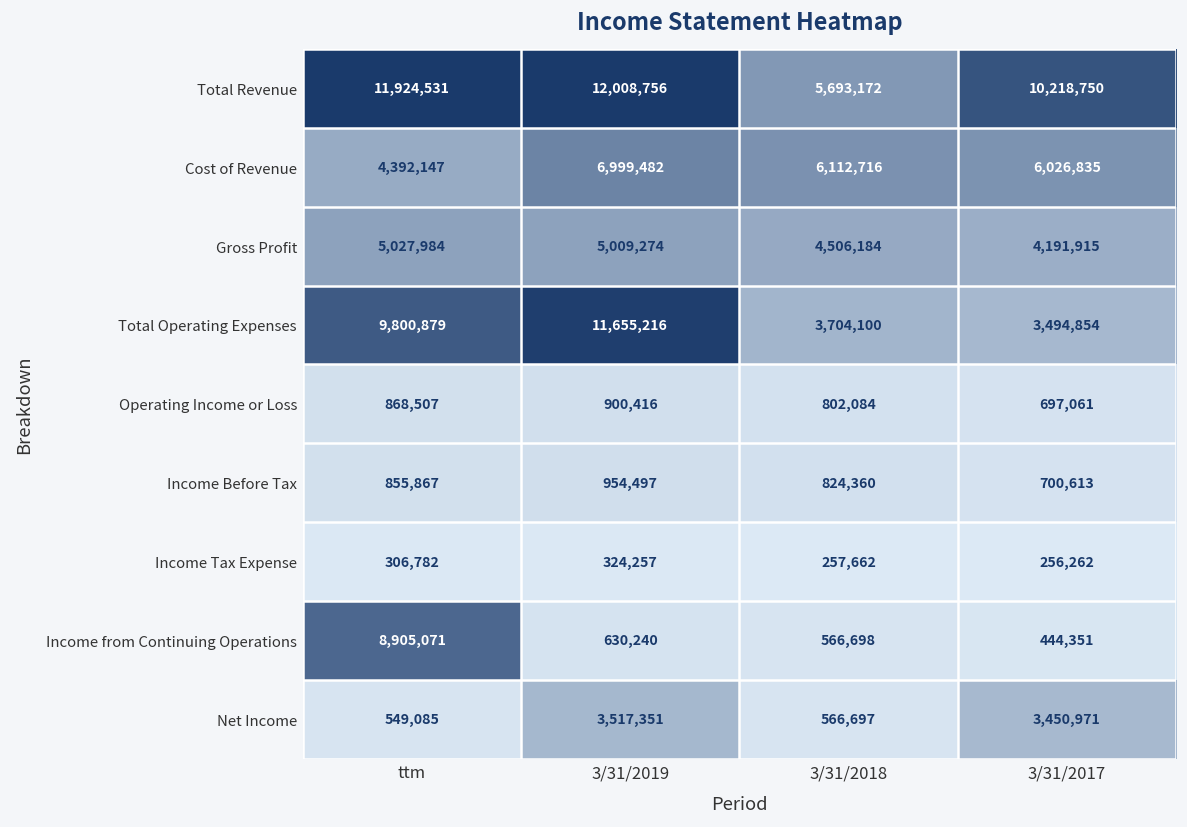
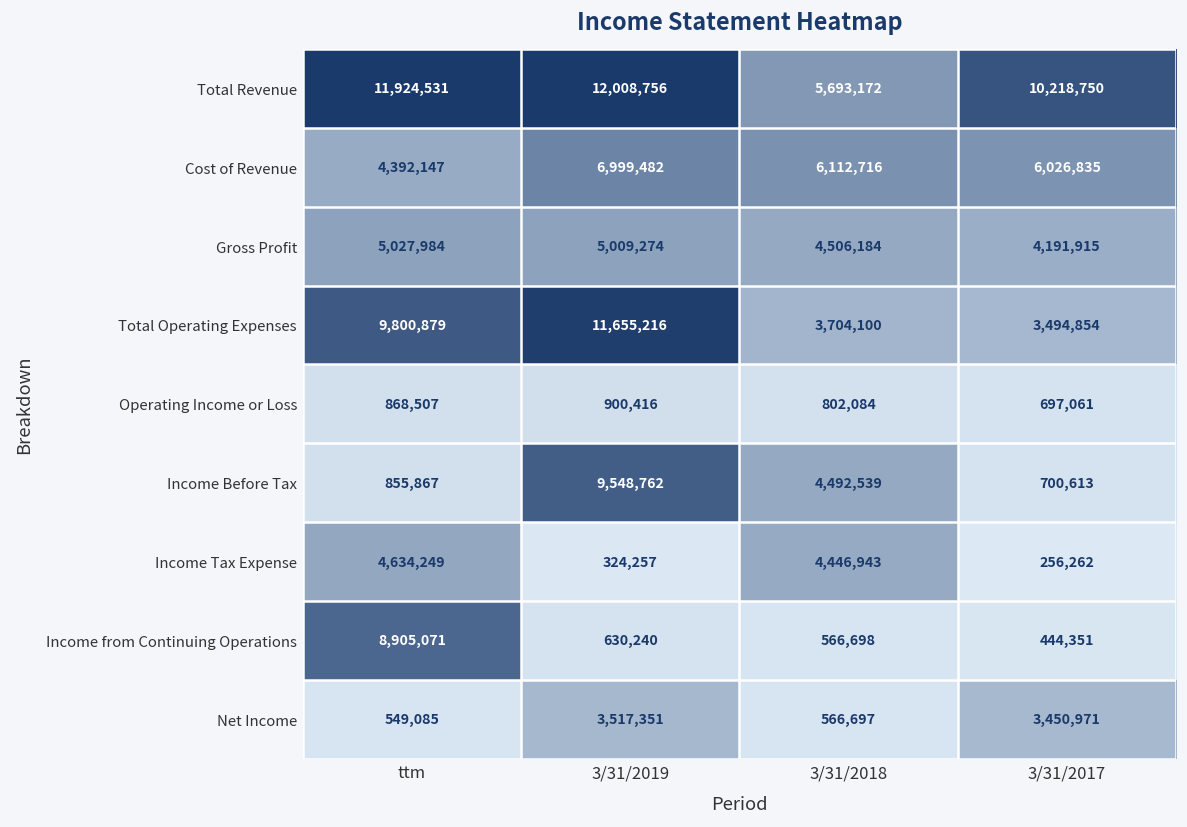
Income Before Tax, 3/31/2019: 954,497 -> 9,548,762
Income Before Tax, 3/31/2018: 824,360 -> 4,492,539
Income Tax Expense, ttm: 306,782 -> 4,634,249
Income Tax Expense, 3/31/2018: 257,662 -> 4,446,943
